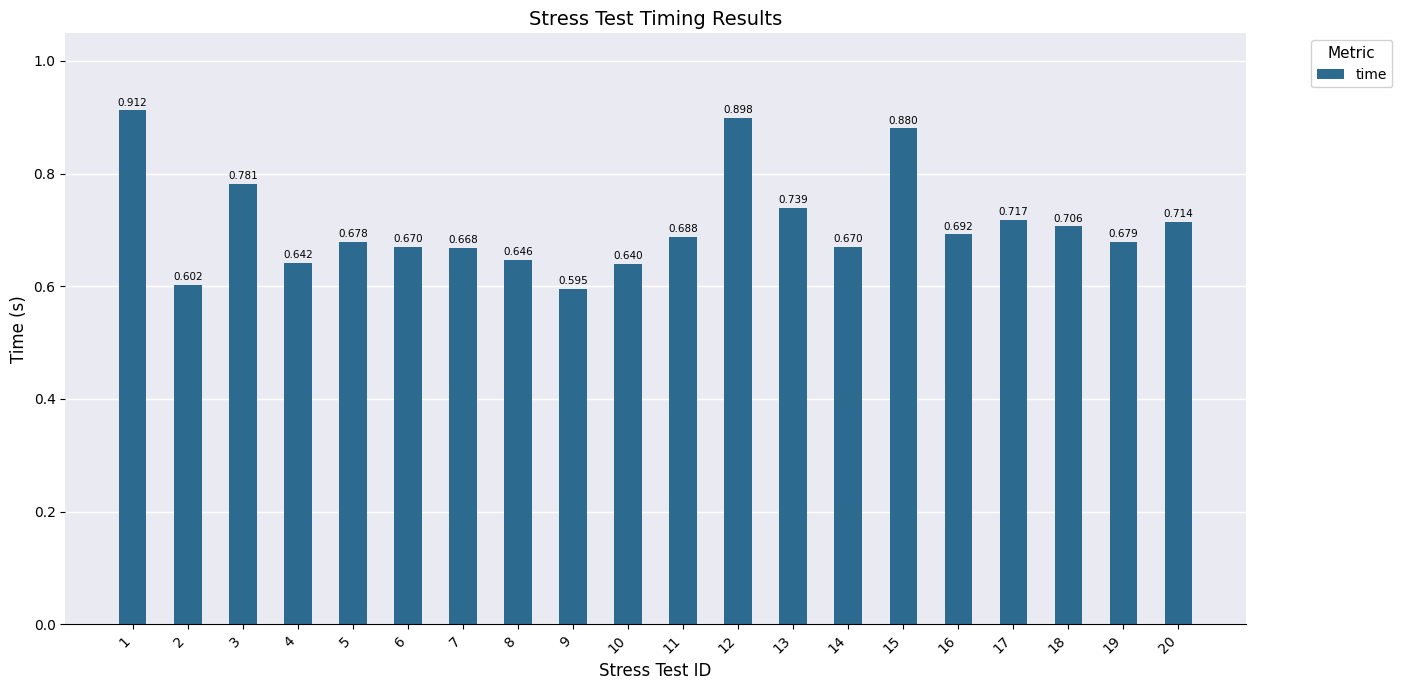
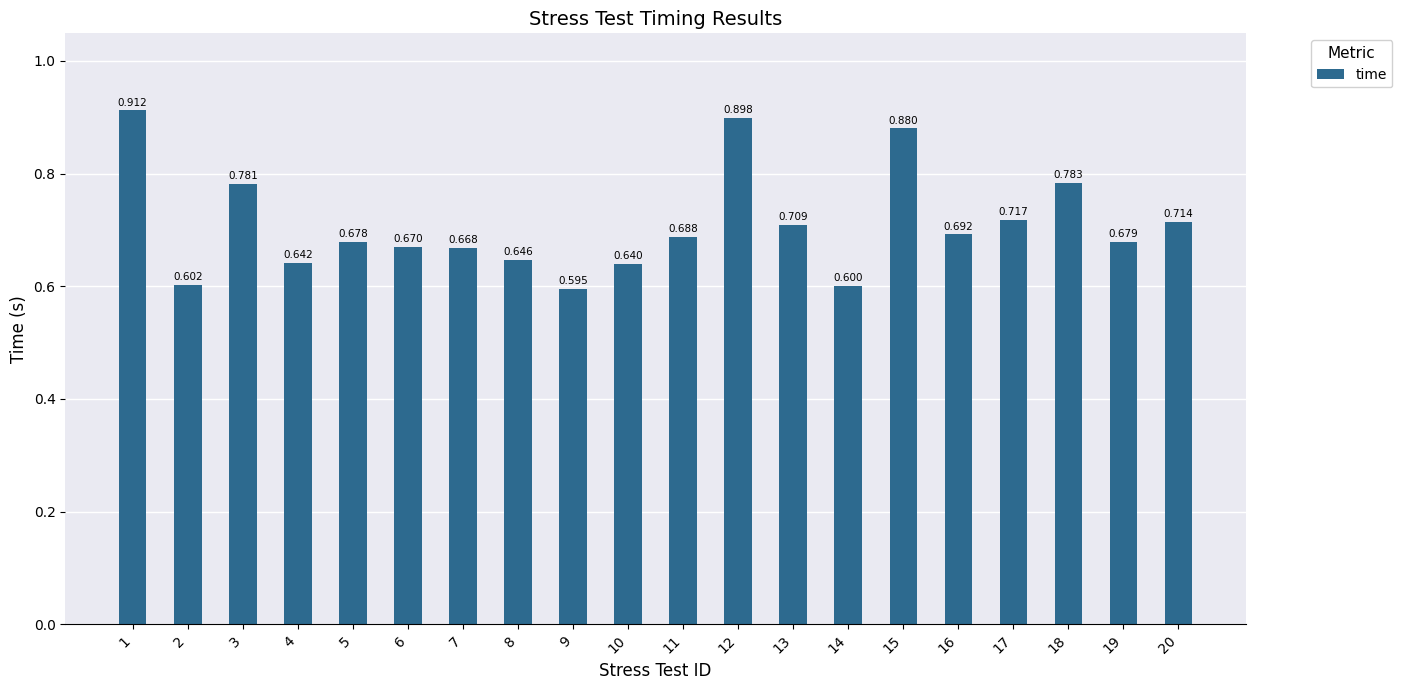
13: 0.739 -> 0.709
14: 0.670 -> 0.600
18: 0.706 -> 0.783
